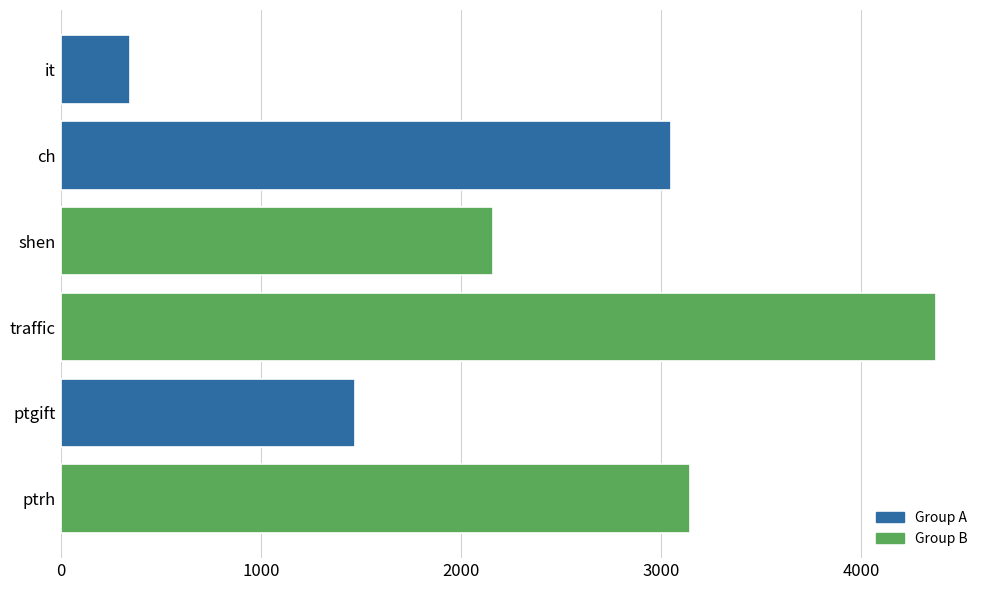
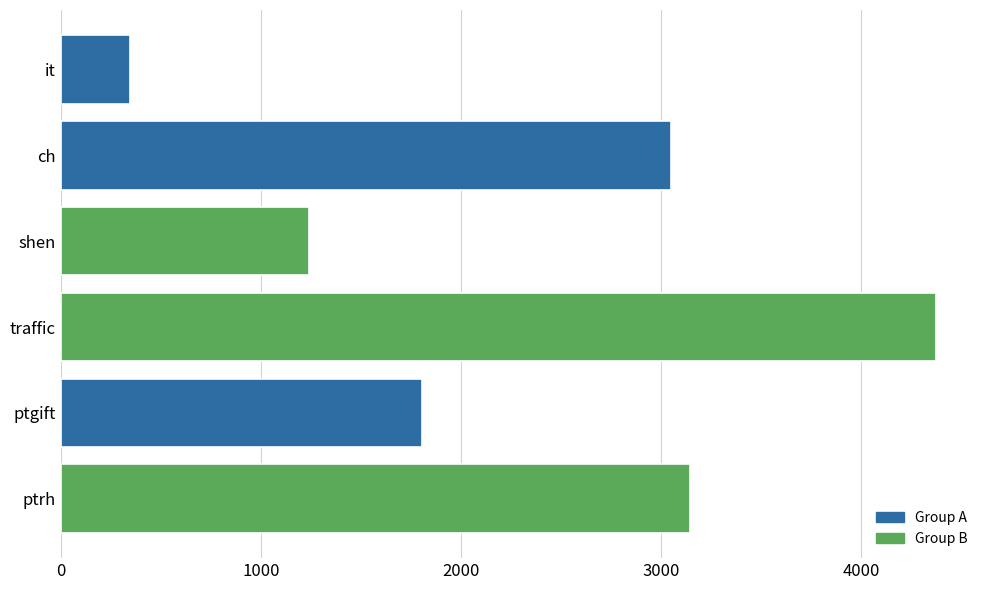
shen: 2160 -> 1240
ptgift: 1470 -> 1800
